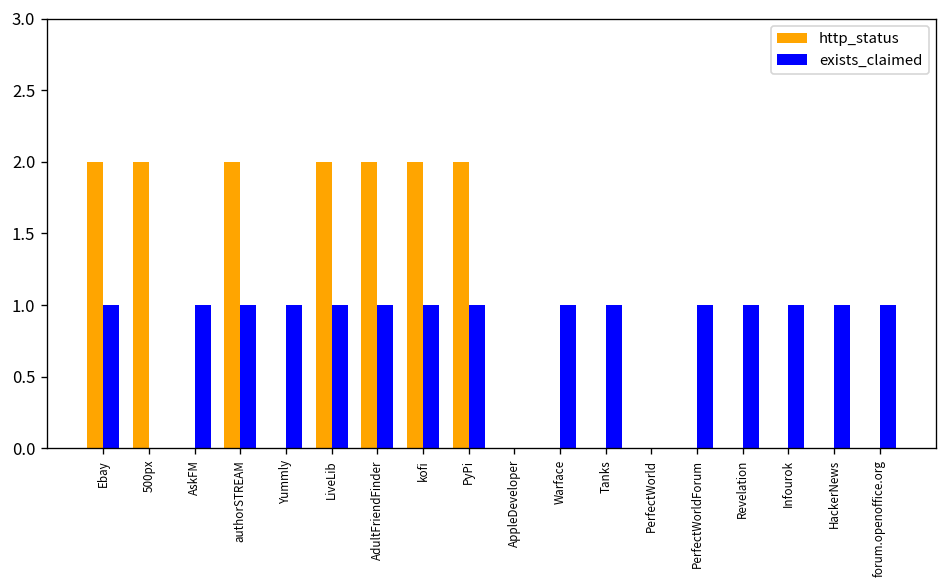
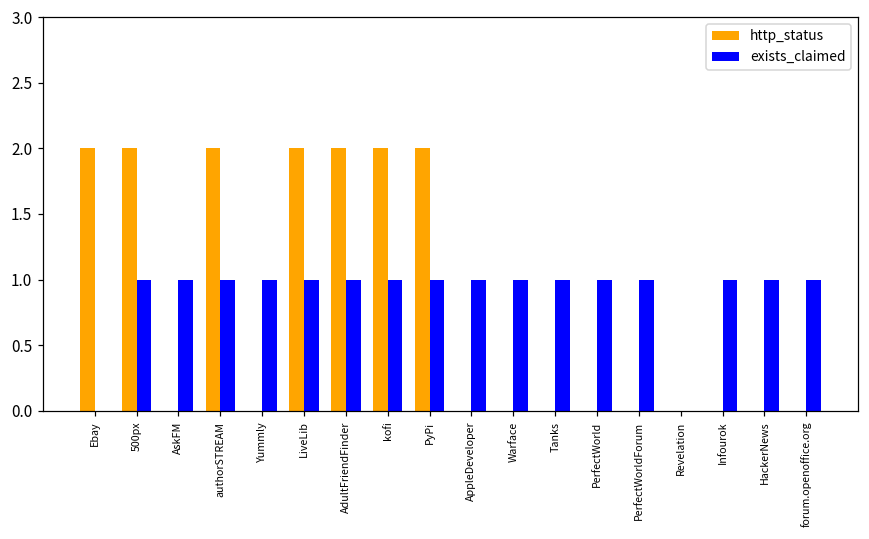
exists_claimed, Ebay: 1 -> 0
exists_claimed, 500px: 0 -> 1
exists_claimed, AppleDeveloper: 0 -> 1
exists_claimed, PerfectWorld: 0 -> 1
exists_claimed, Revelation: 1 -> 0
